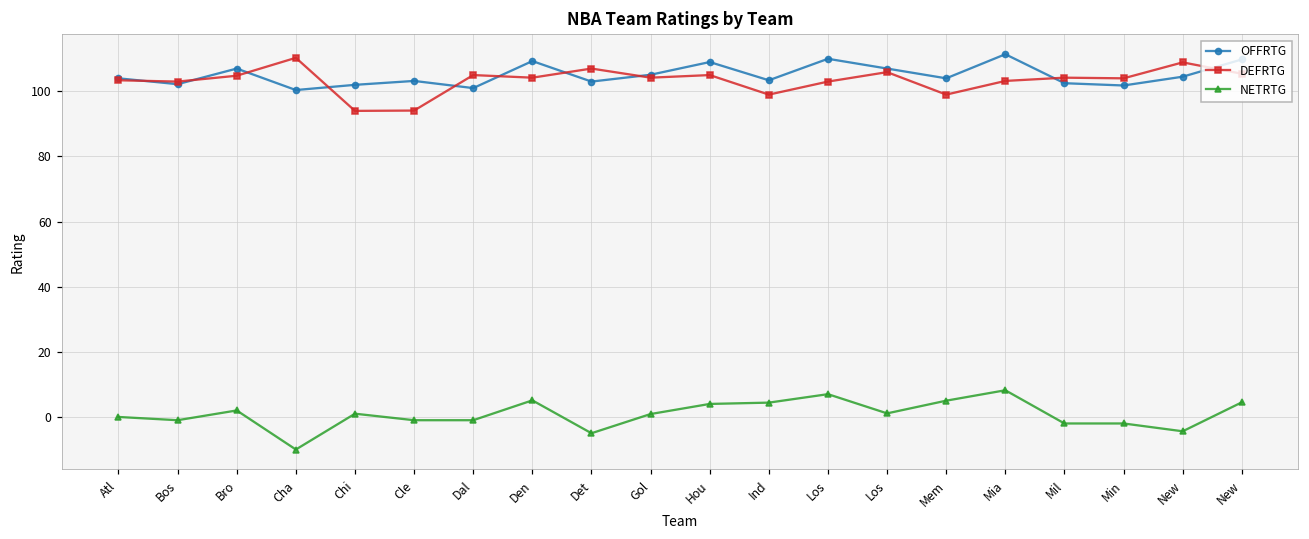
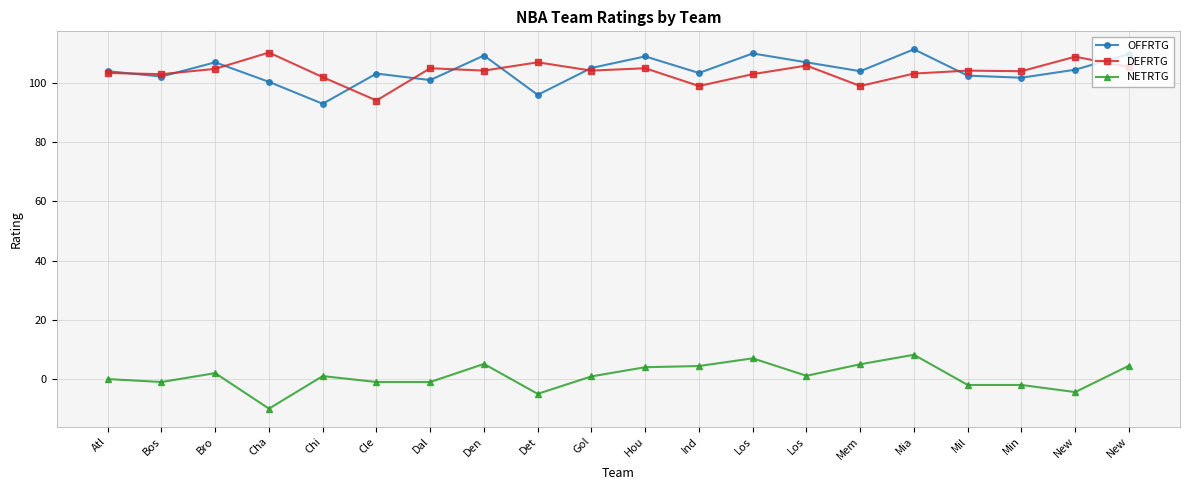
OFFRTG, Chi: 102 -> 93
DEFRTG, Chi: 94 -> 102
OFFRTG, Det: 103 -> 96
